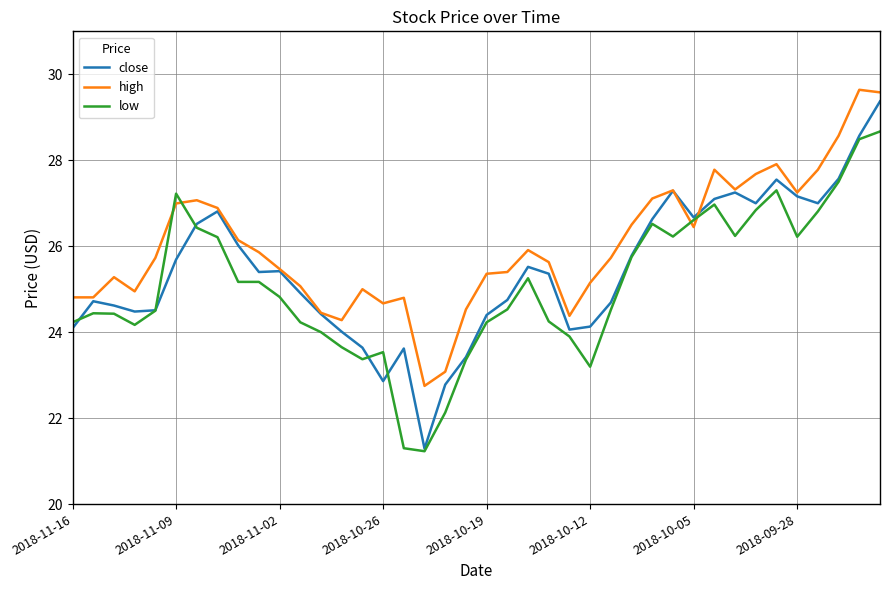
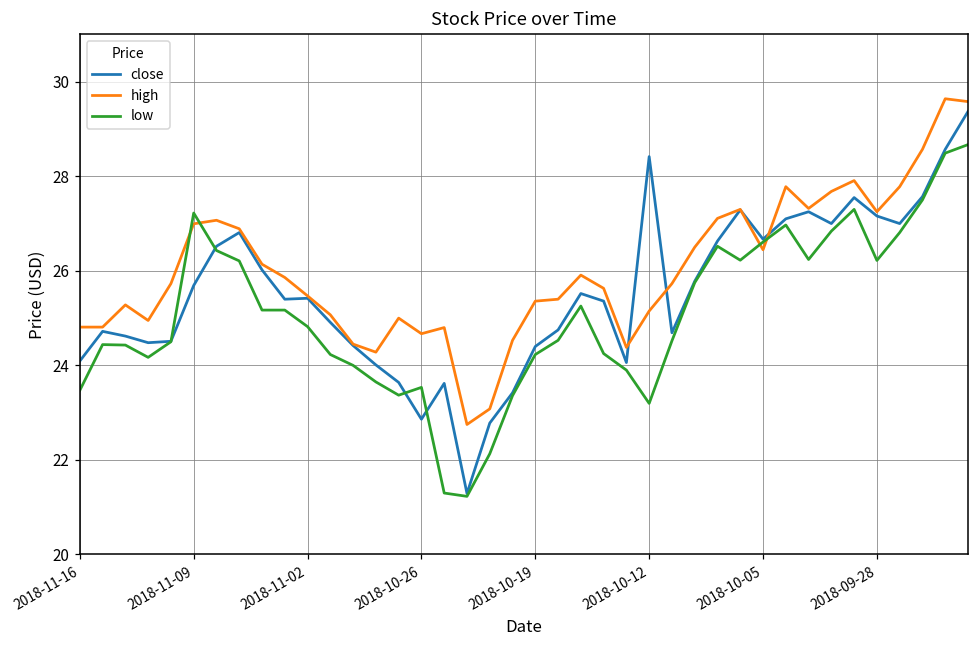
low, 2018-11-16: 24.2 -> 23.5
close, 2018-10-12: 24.1 -> 28.4
